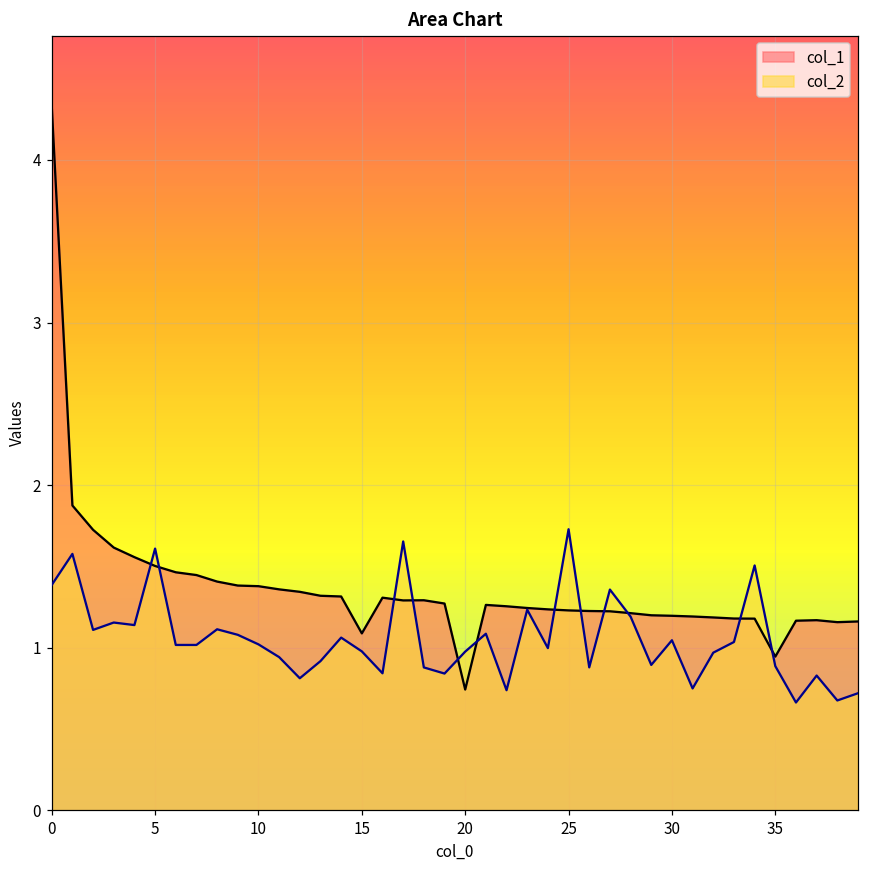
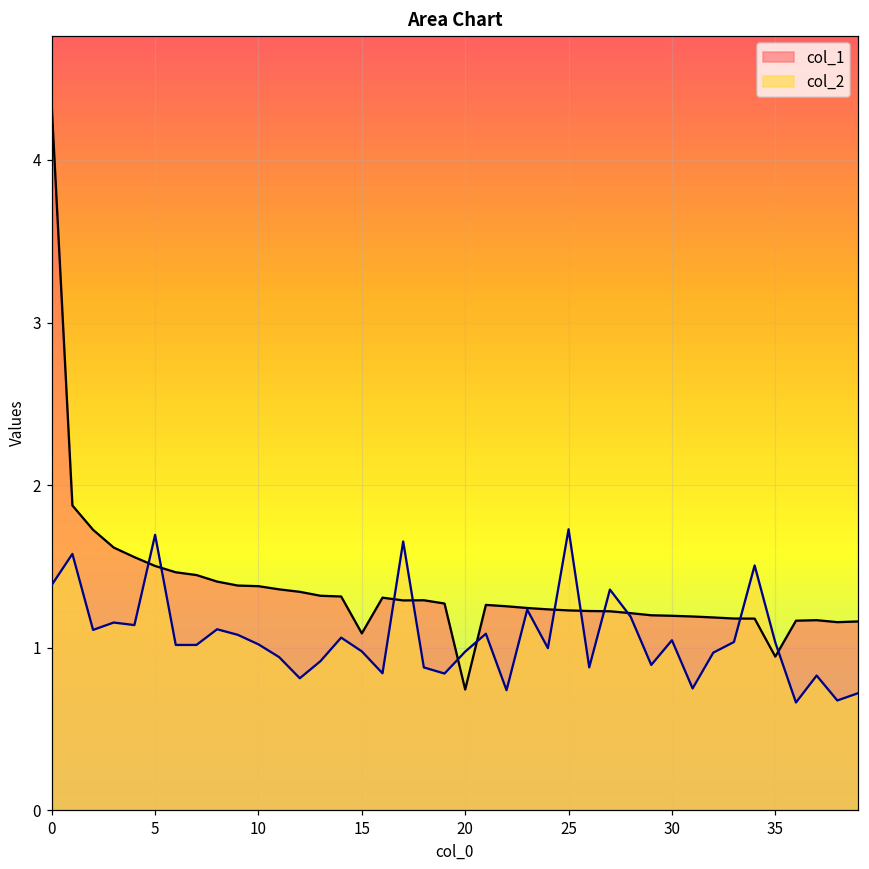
col_2, 5: 1.61 -> 1.69
col_2, 35: 0.89 -> 1.03
